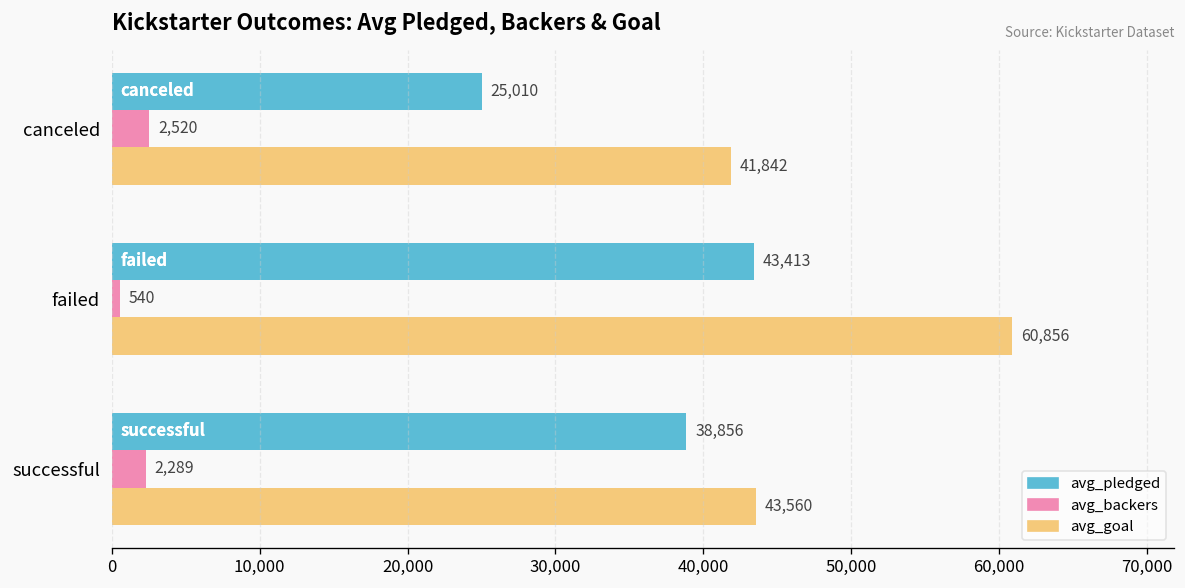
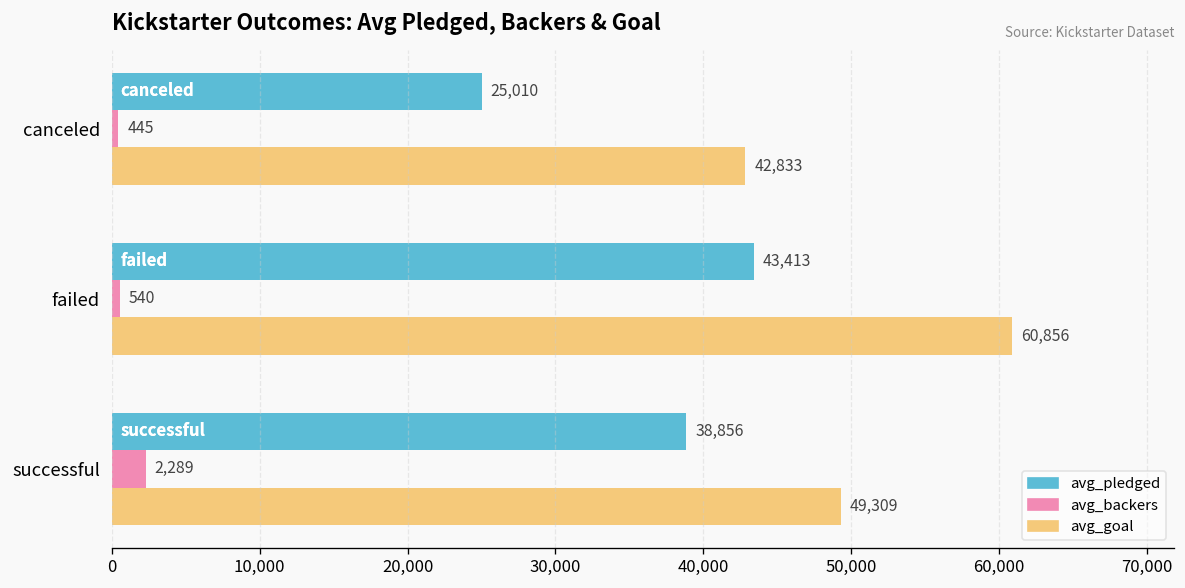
avg_backers, canceled: 2,520 -> 445
avg_goal, canceled: 41,842 -> 42,833
avg_goal, successful: 43,560 -> 49,309
